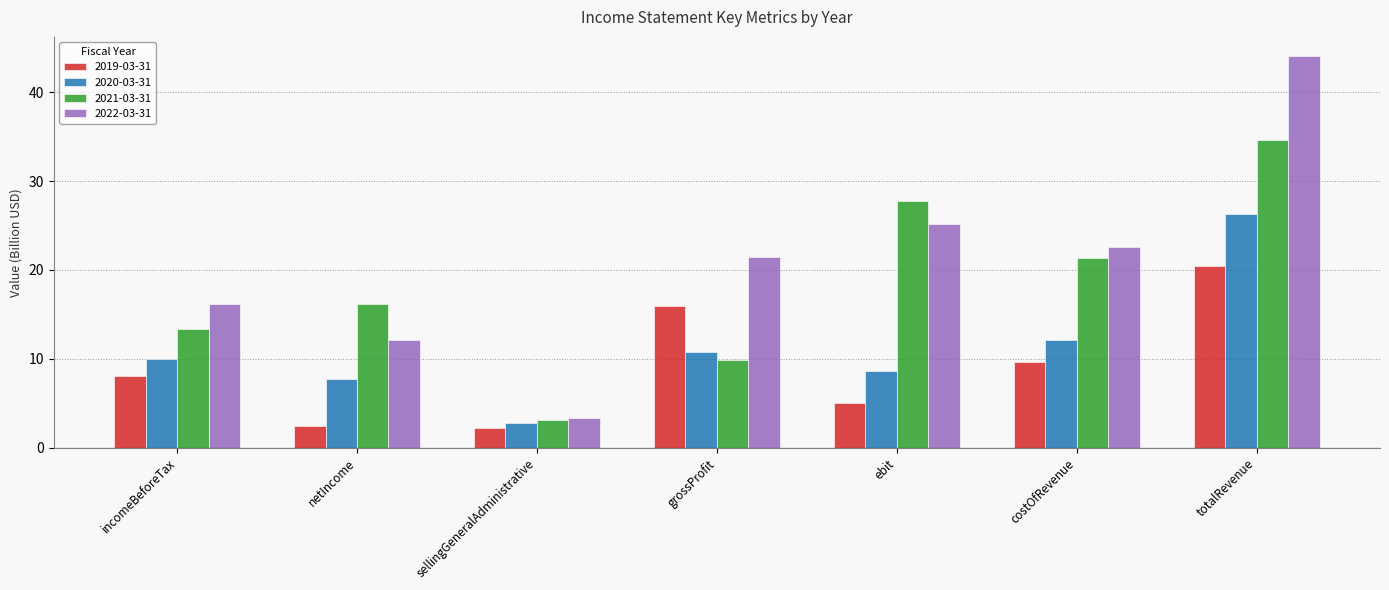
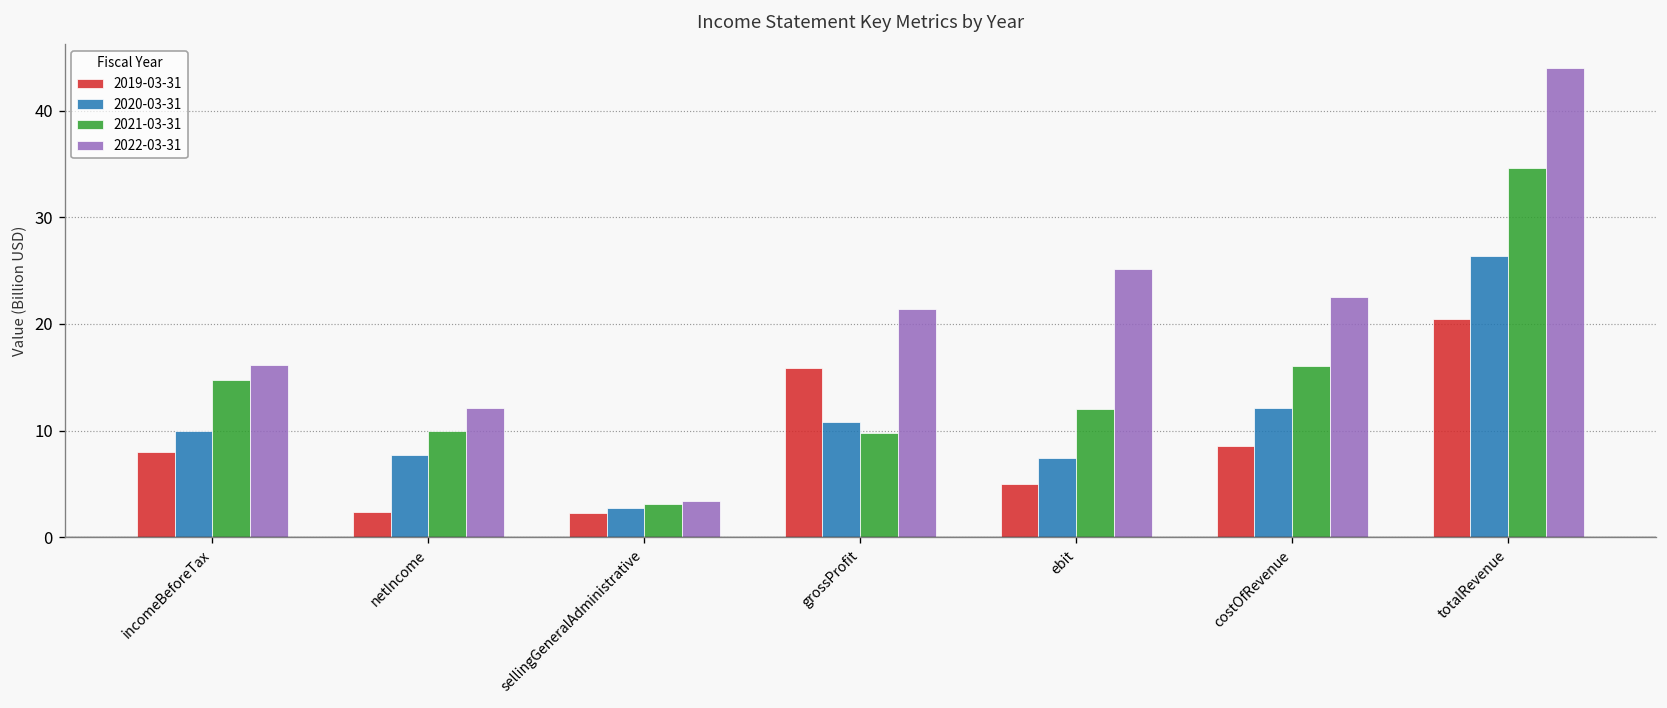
2021-03-31, incomeBeforeTax: 13 -> 15
2021-03-31, netIncome: 16 -> 10
2020-03-31, ebit: 9 -> 7
2021-03-31, ebit: 28 -> 12
2019-03-31, costOfRevenue: 10 -> 9
2021-03-31, costOfRevenue: 21 -> 16
